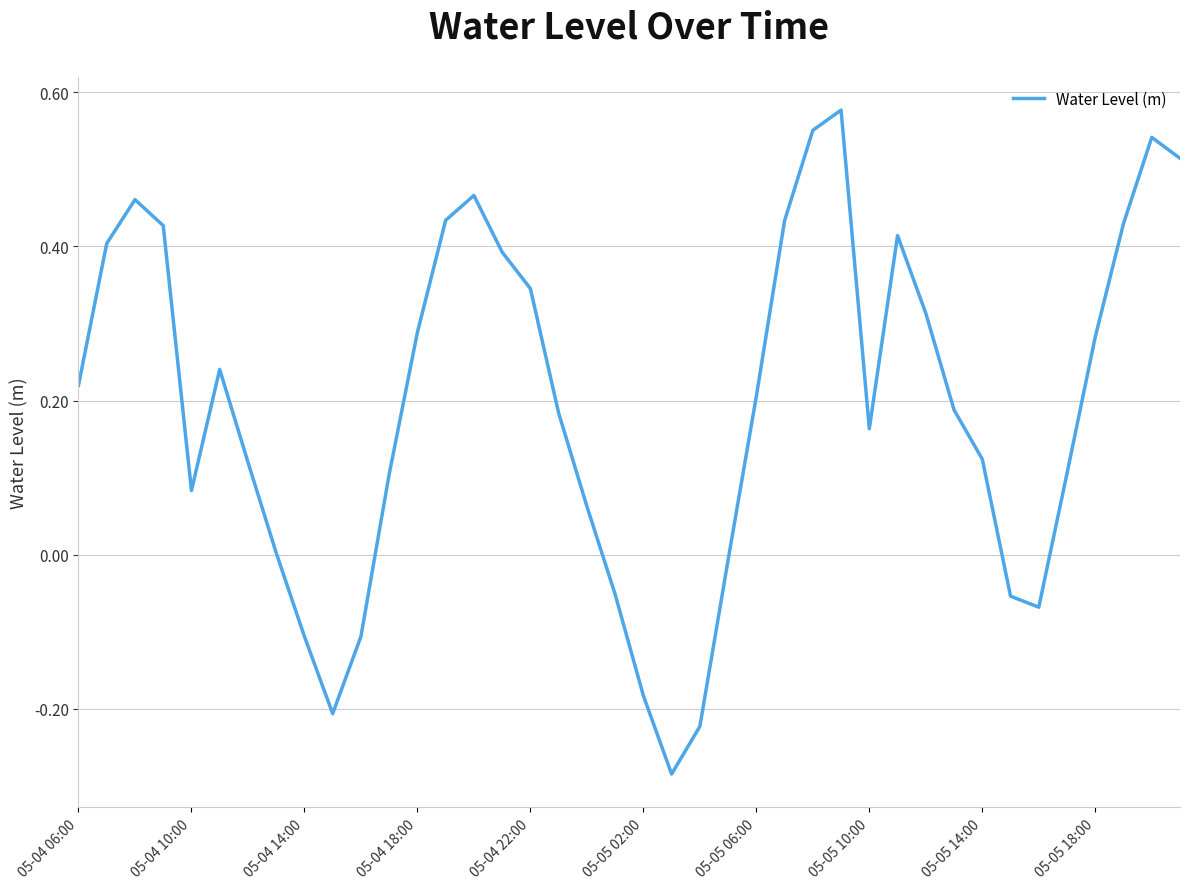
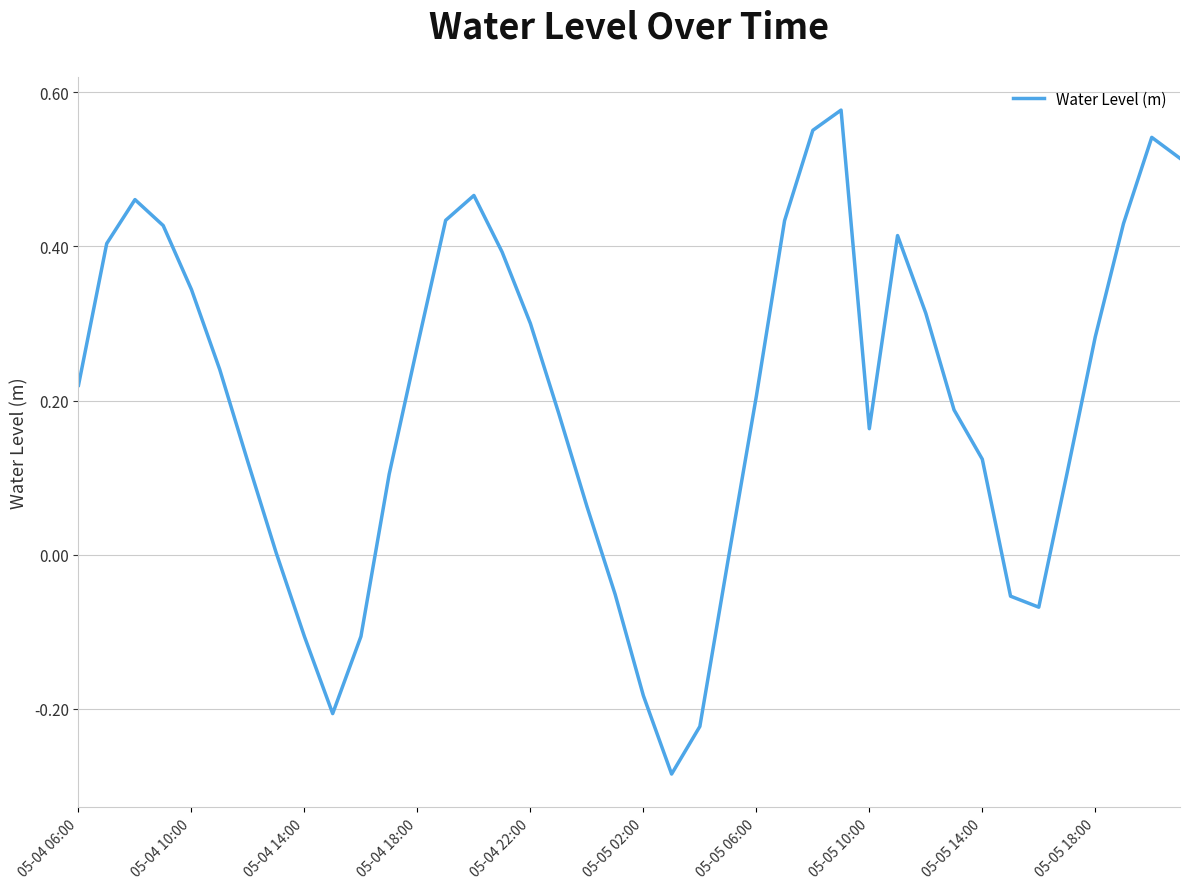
05-04 10:00: 0.08 -> 0.34
05-04 18:00: 0.29 -> 0.27
05-04 22:00: 0.35 -> 0.30
